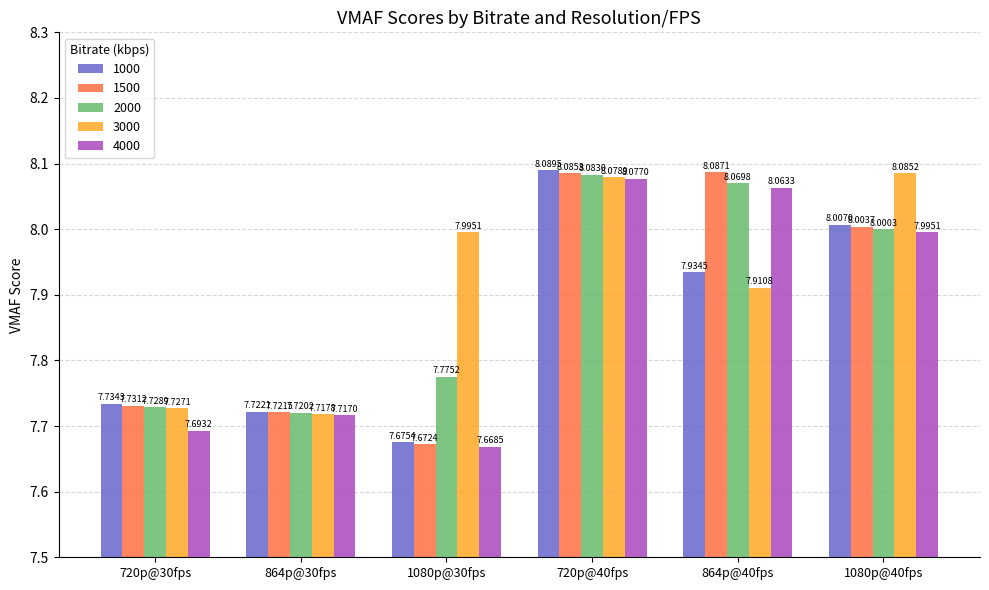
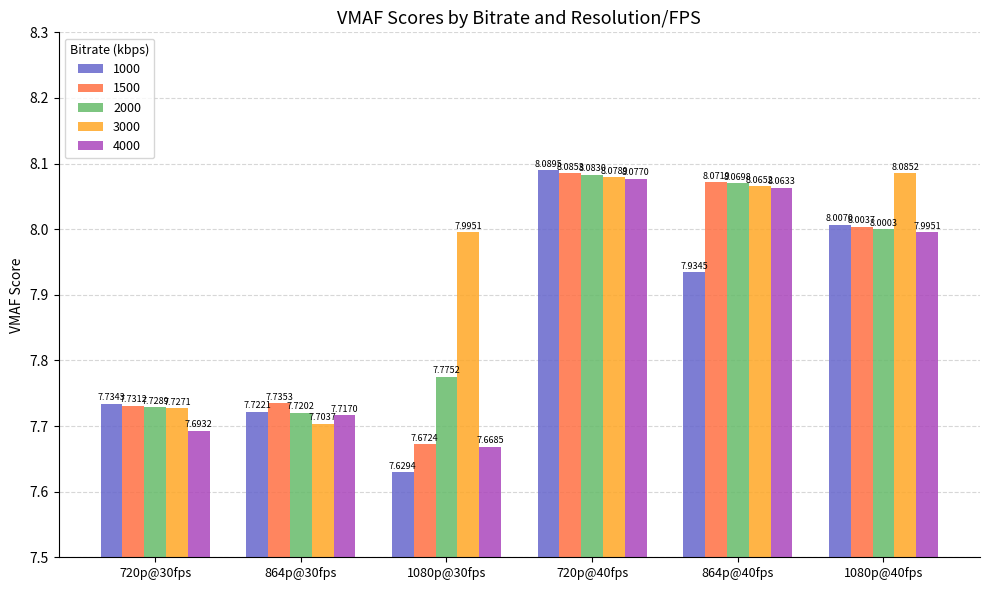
1500, 864p@30fps: 7.7215 -> 7.7353
3000, 864p@30fps: 7.7178 -> 7.7037
1000, 1080p@30fps: 7.6754 -> 7.6294
1500, 864p@40fps: 8.0871 -> 8.0719
3000, 864p@40fps: 7.9108 -> 8.0652
